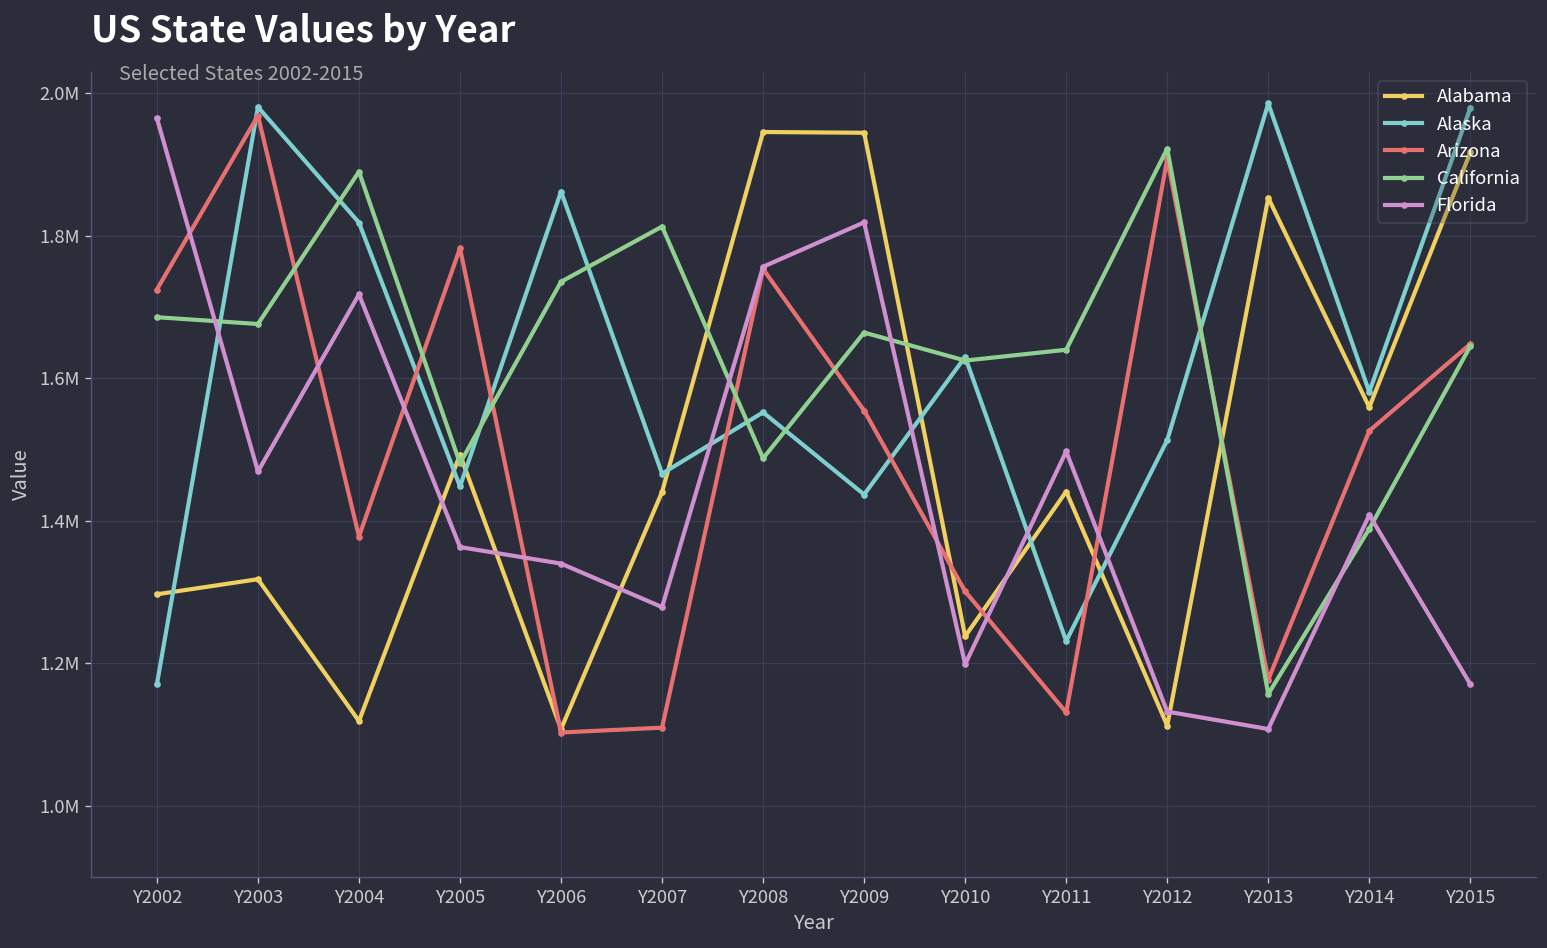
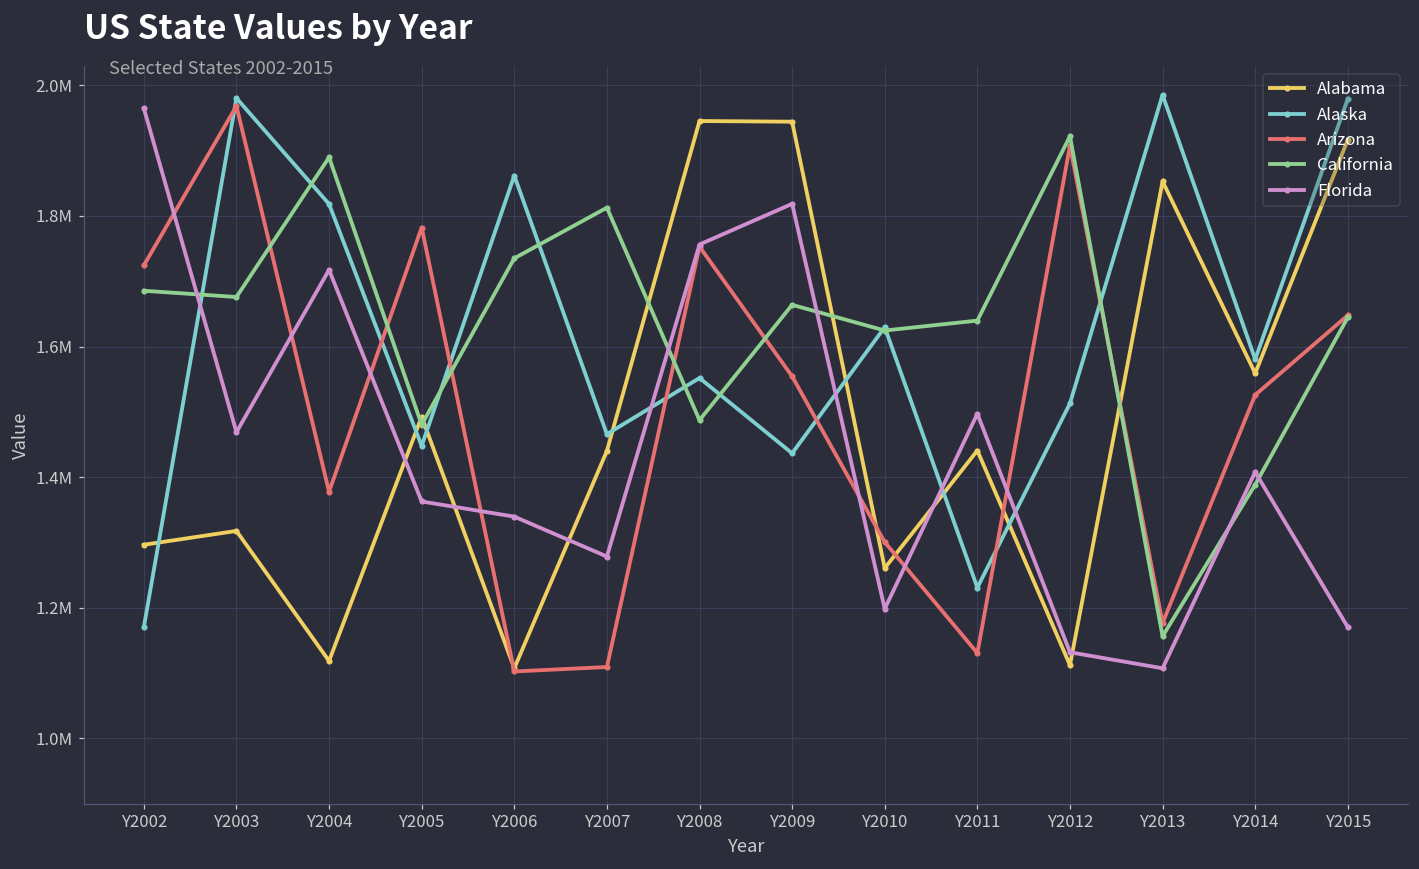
Alabama, Y2010: 1240000 -> 1260000
